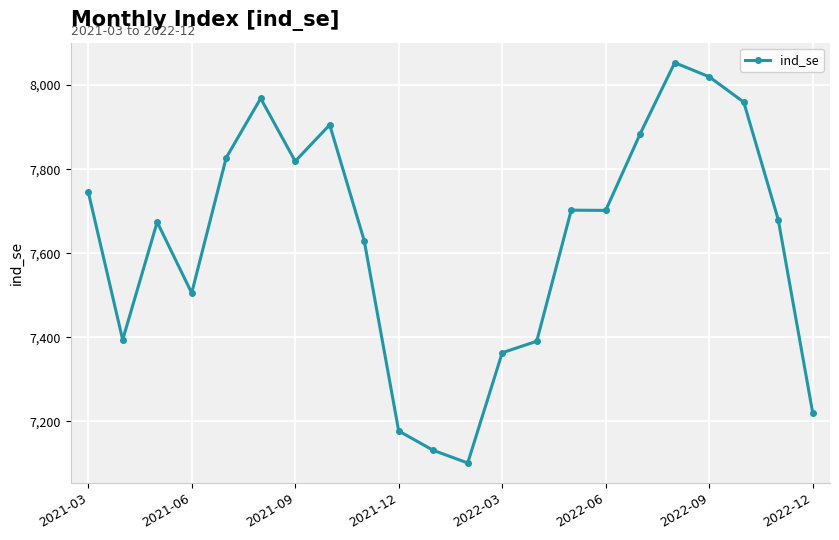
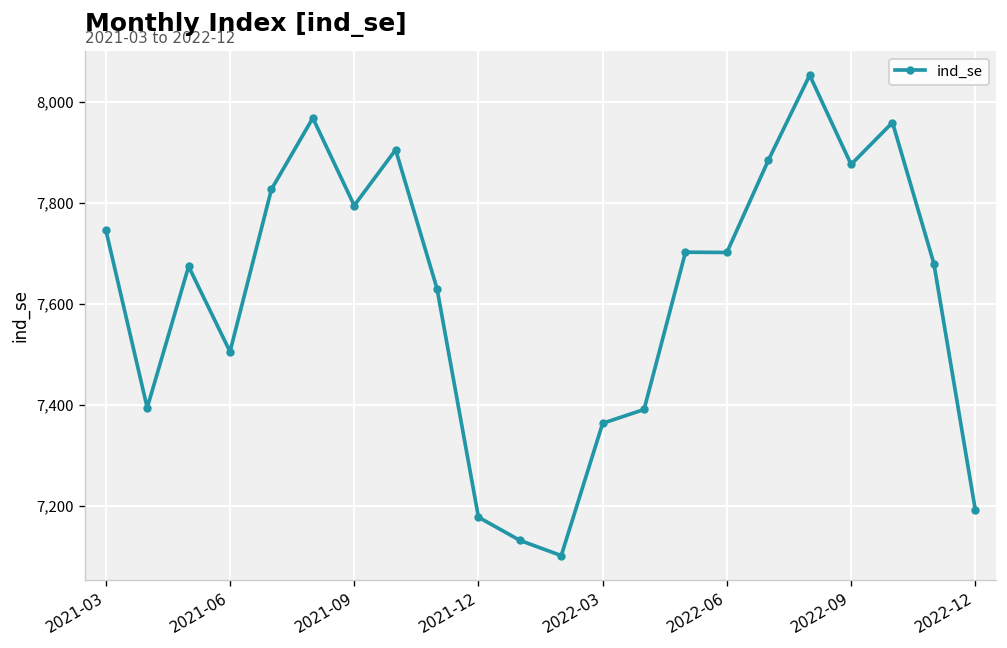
2021-09: 7,820 -> 7,800
2022-09: 8,020 -> 7,880
2022-12: 7,220 -> 7,190
